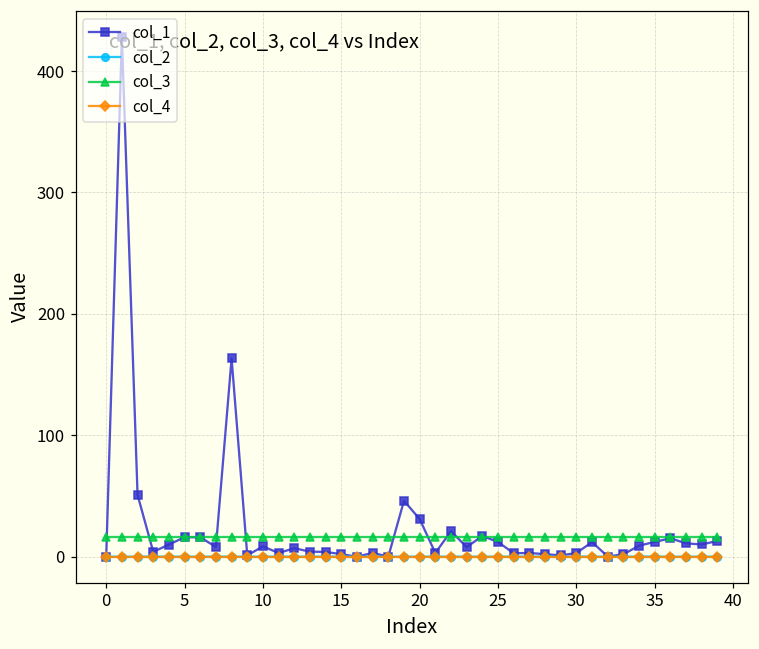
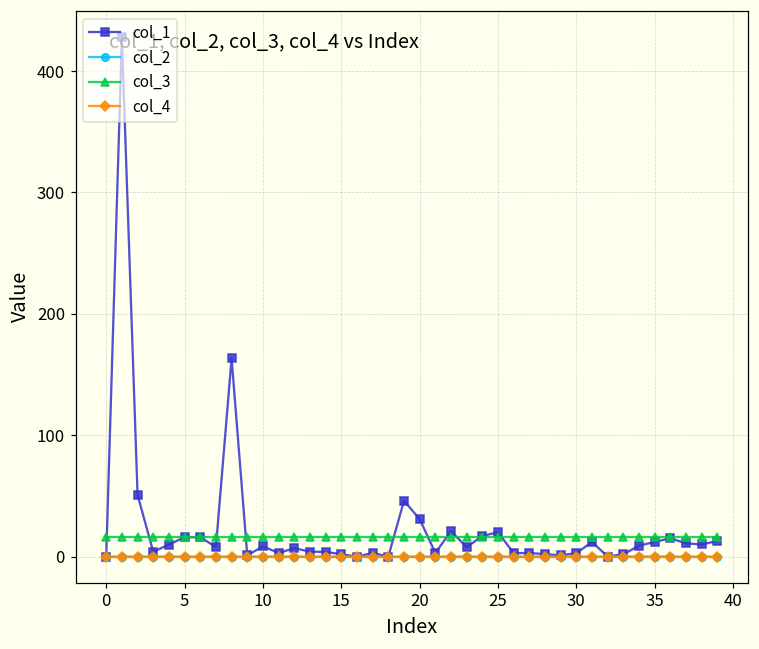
col_1, 25: 12 -> 20
